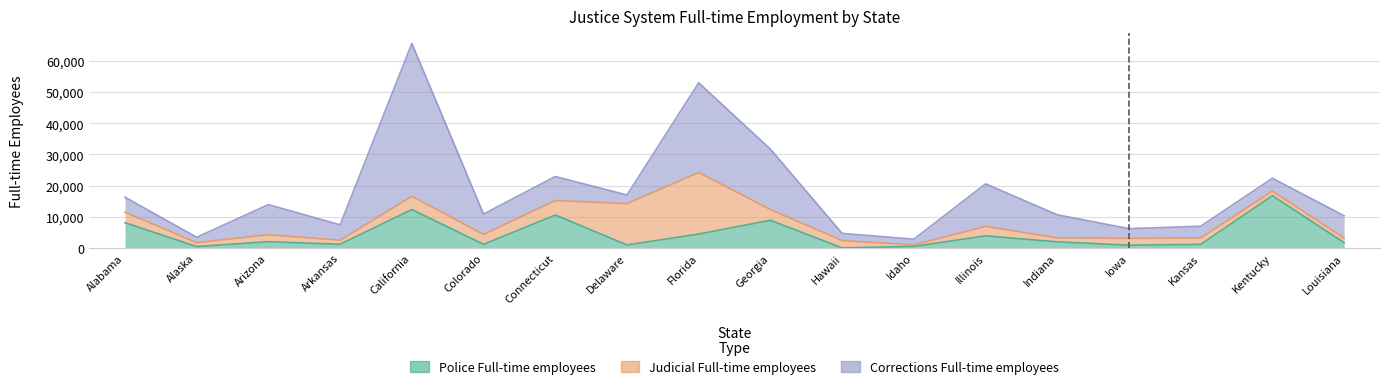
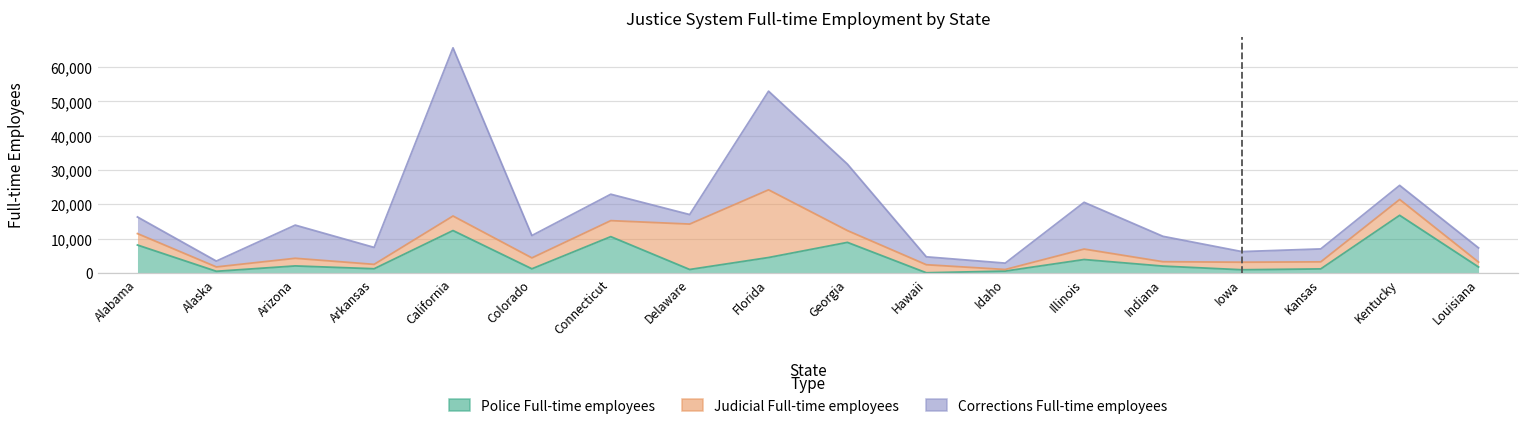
Judicial Full-time employees, Kentucky: 1,000 -> 5,000
Corrections Full-time employees, Louisiana: 7,000 -> 4,000
